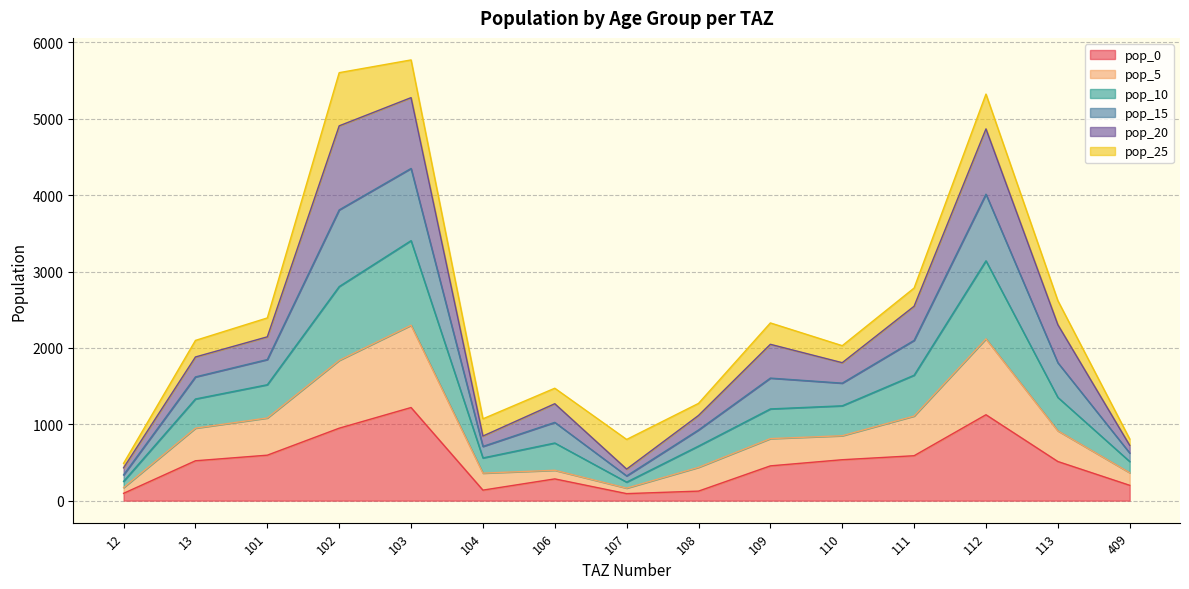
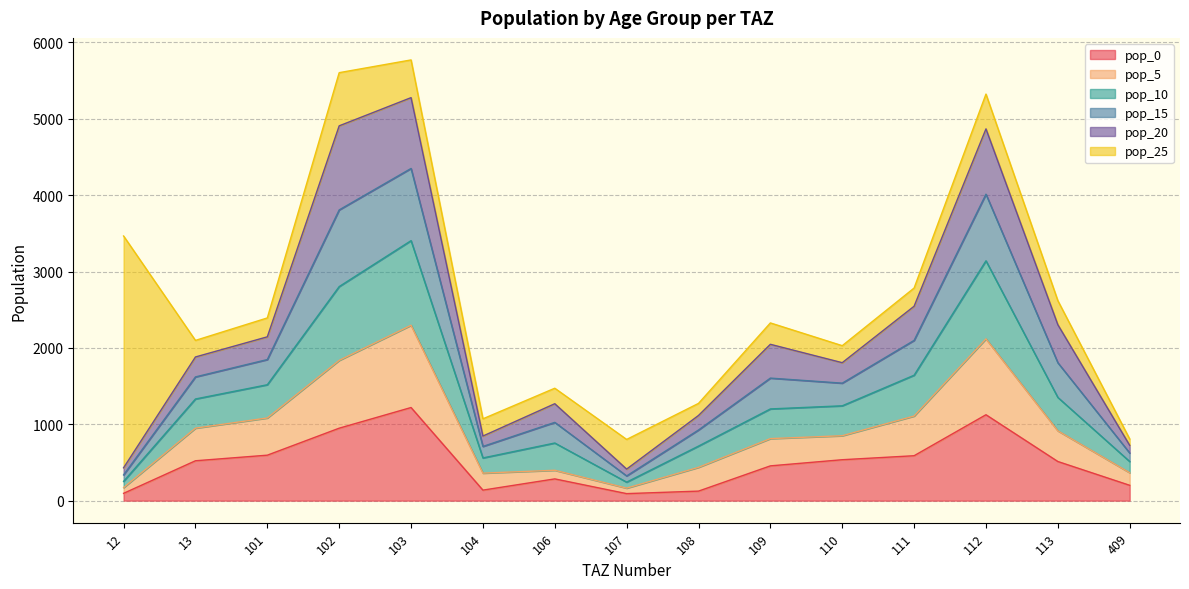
pop_25, 12: 100 -> 3000
